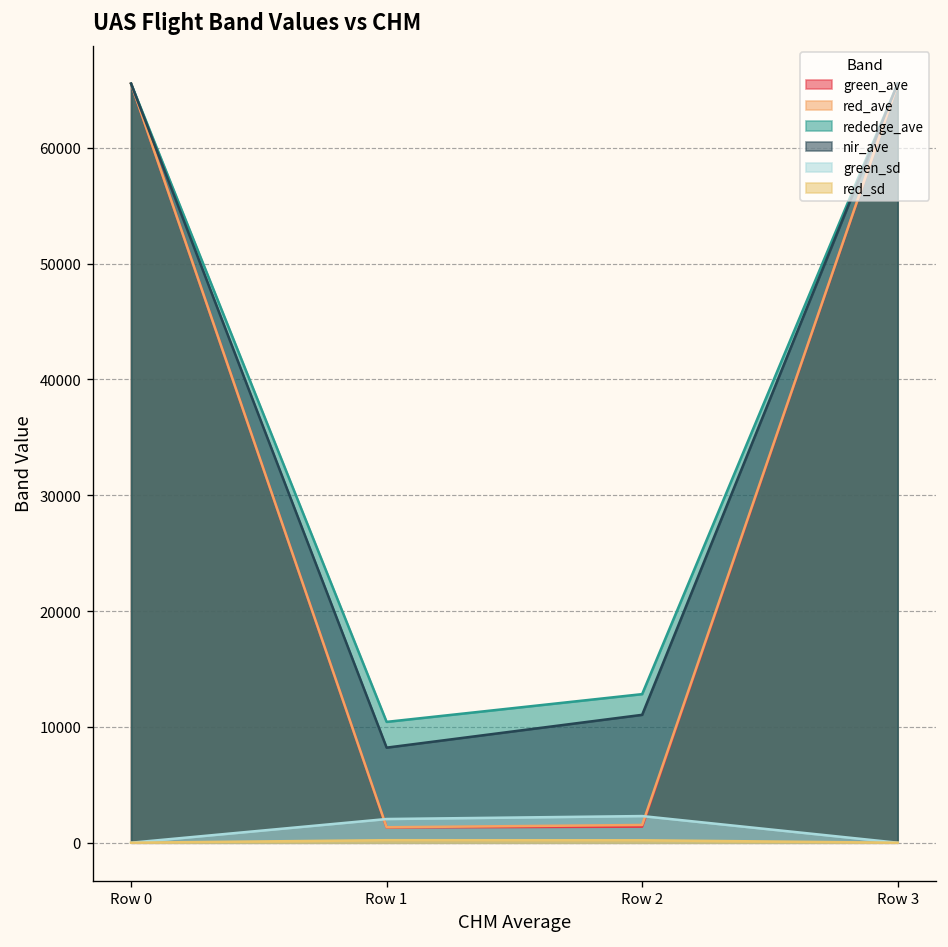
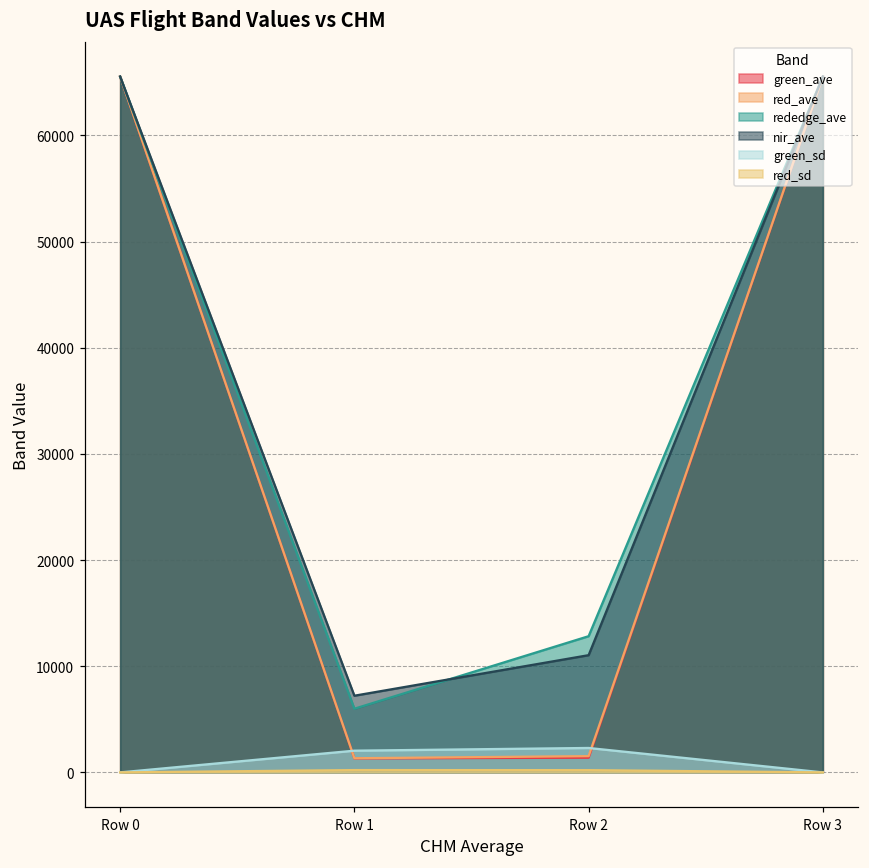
rededge_ave, Row 1: 10000 -> 6000
nir_ave, Row 1: 8000 -> 7000
